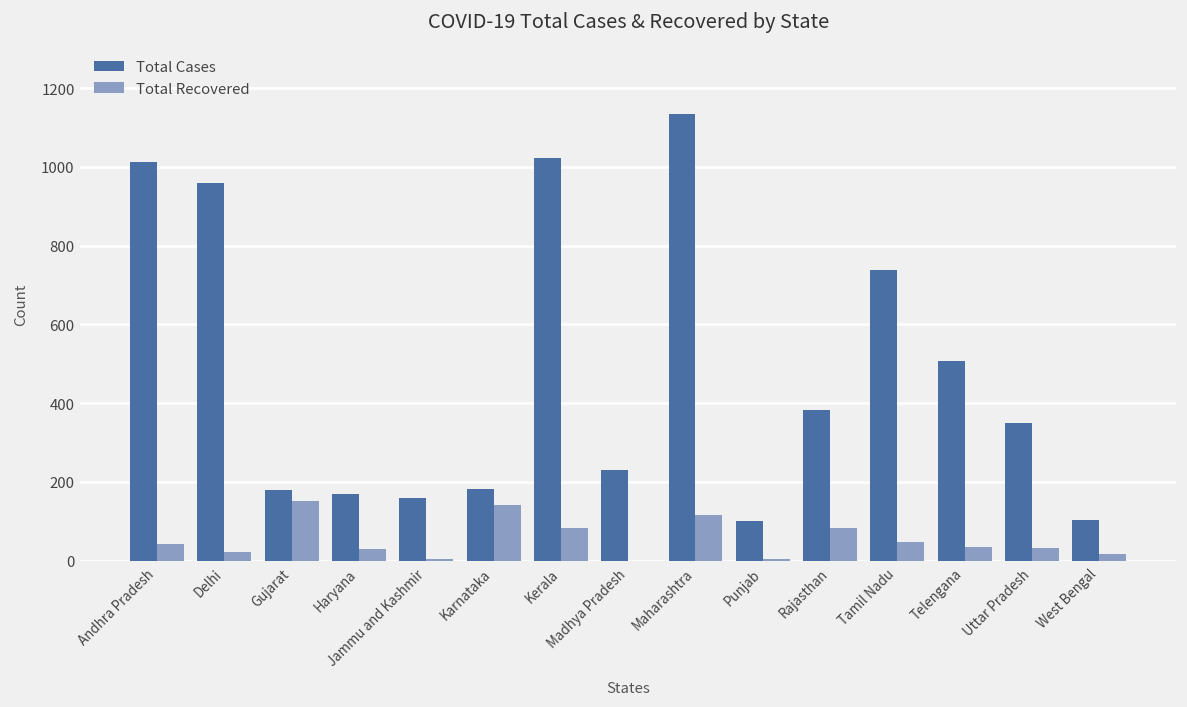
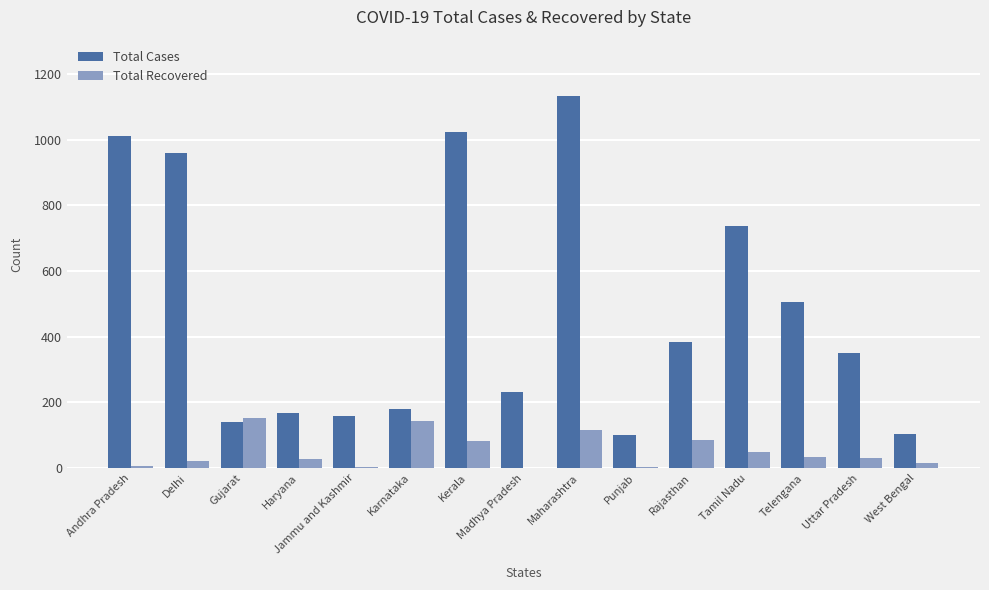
Total Recovered, Andhra Pradesh: 40 -> 10
Total Cases, Gujarat: 180 -> 140
